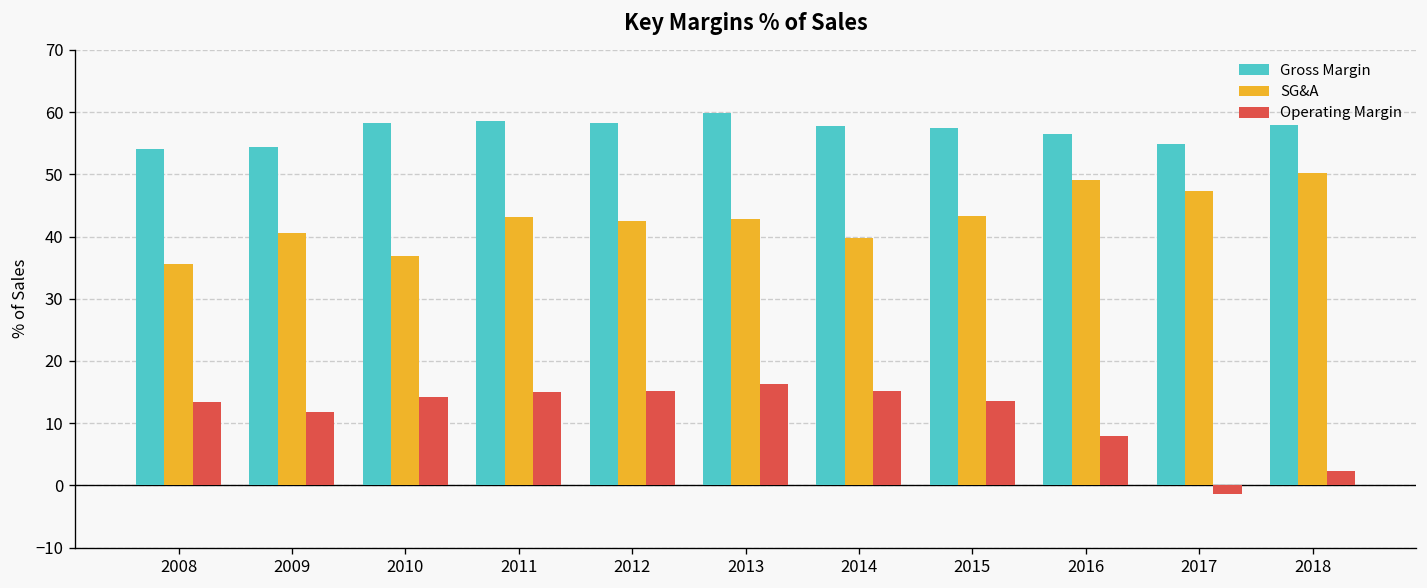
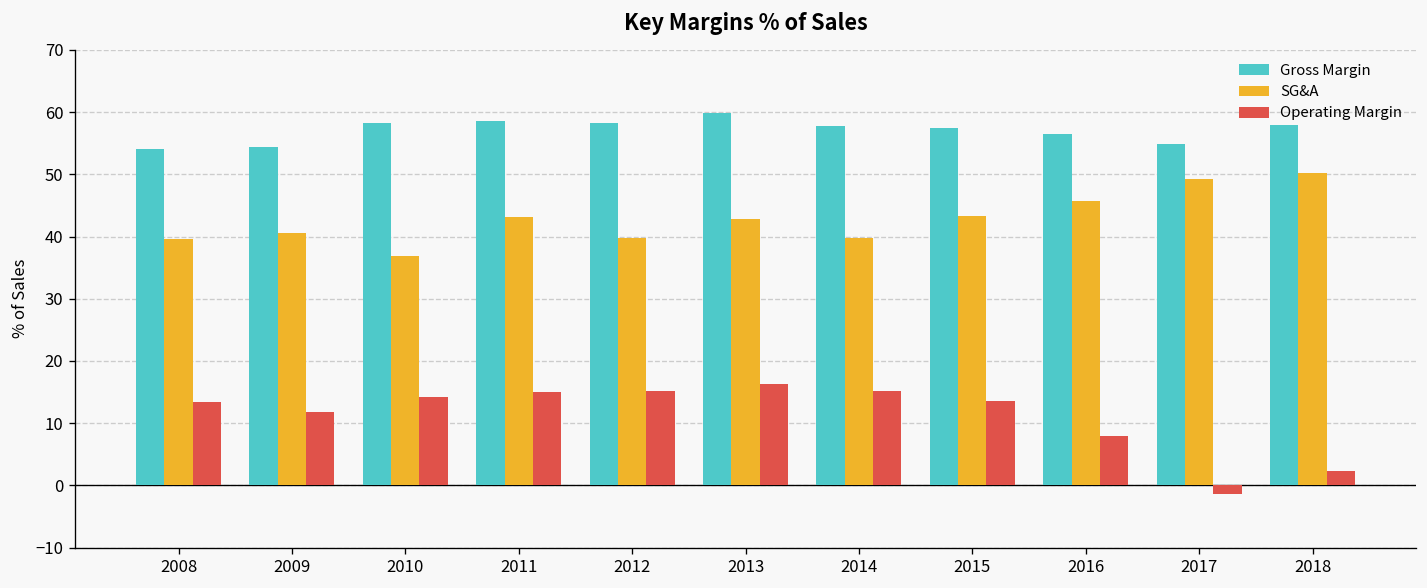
SG&A, 2008: 36 -> 40
SG&A, 2012: 43 -> 40
SG&A, 2016: 49 -> 46
SG&A, 2017: 47 -> 49
